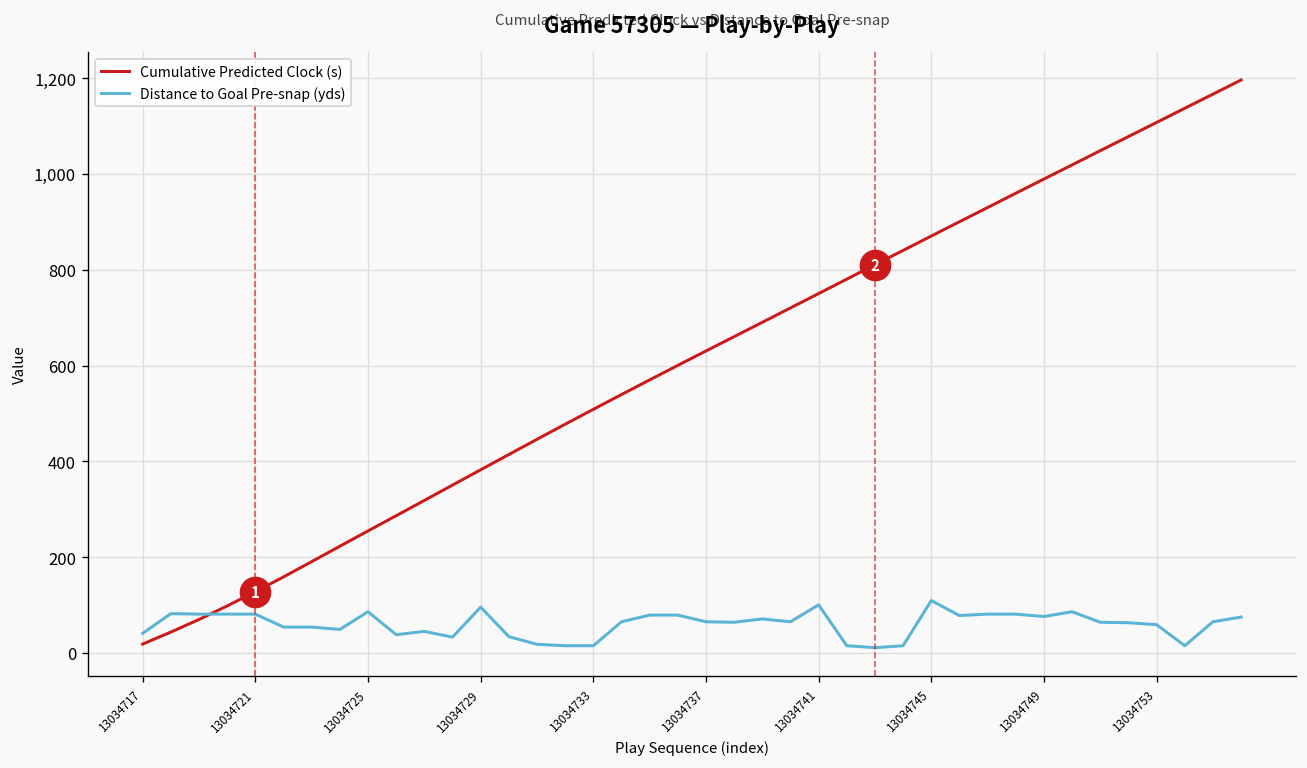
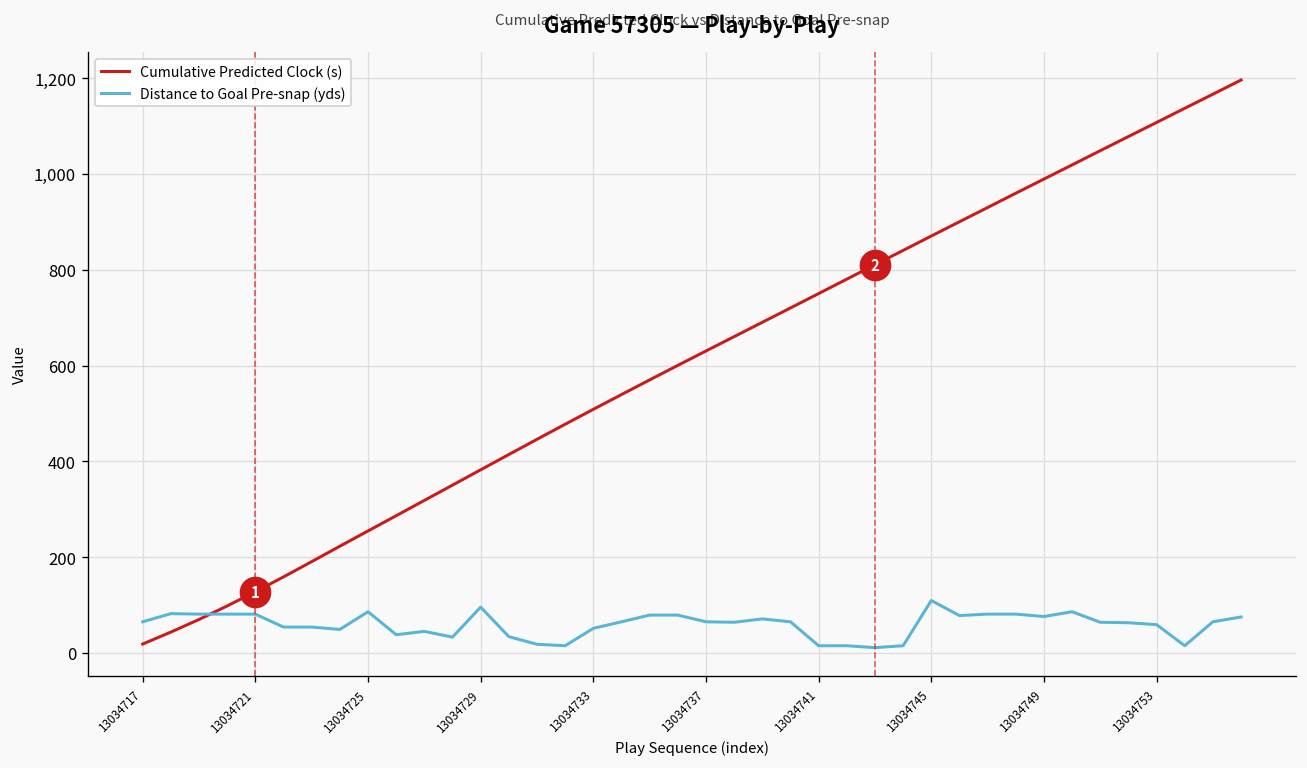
Distance to Goal Pre-snap (yds), 13034717: 40 -> 70
Distance to Goal Pre-snap (yds), 13034733: 20 -> 50
Distance to Goal Pre-snap (yds), 13034741: 100 -> 20
